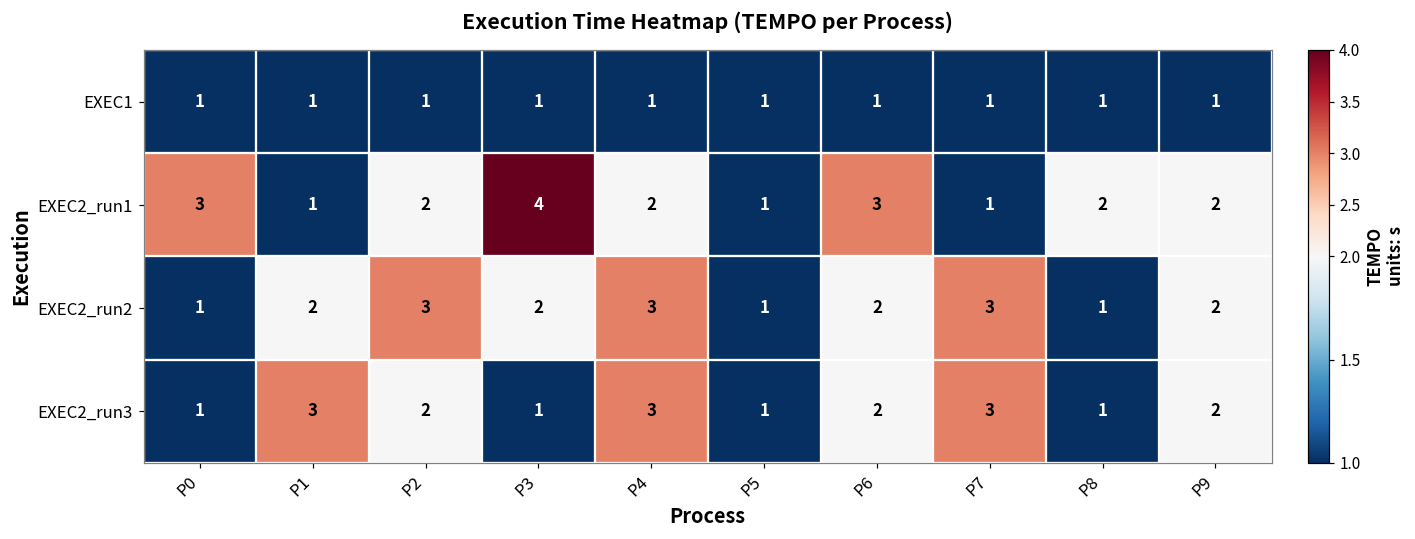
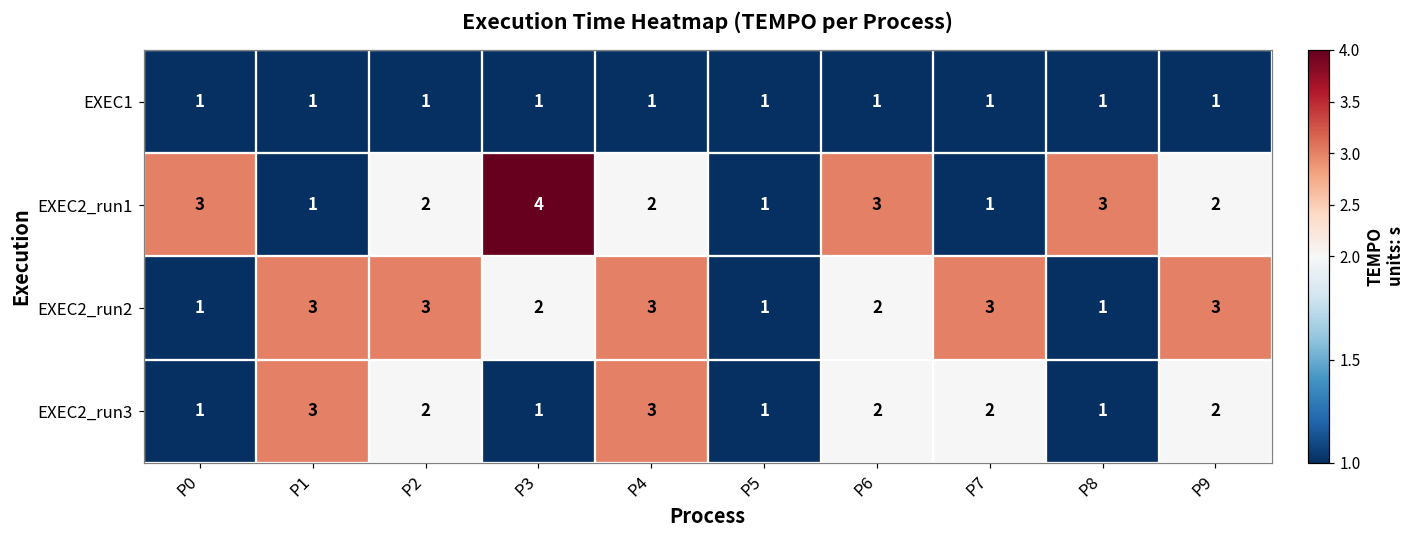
EXEC2_run1, P8: 2 -> 3
EXEC2_run2, P1: 2 -> 3
EXEC2_run2, P9: 2 -> 3
EXEC2_run3, P7: 3 -> 2
